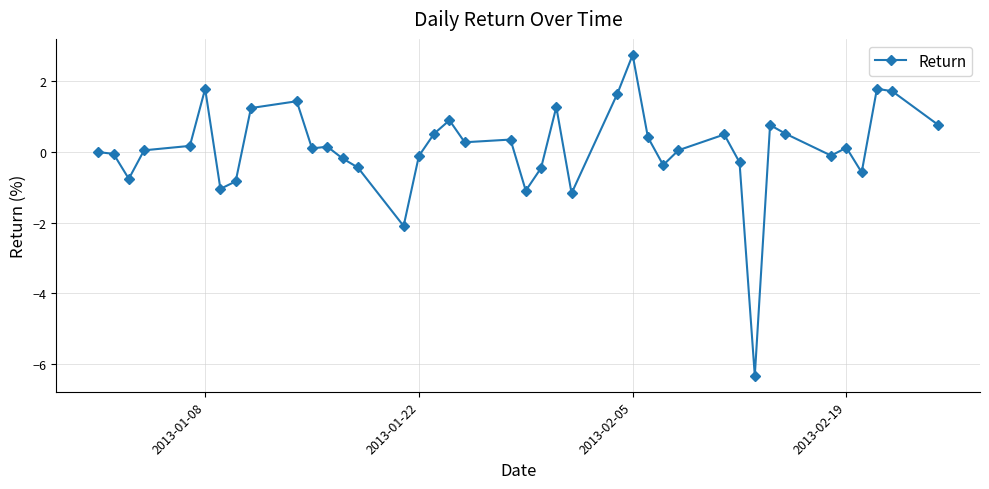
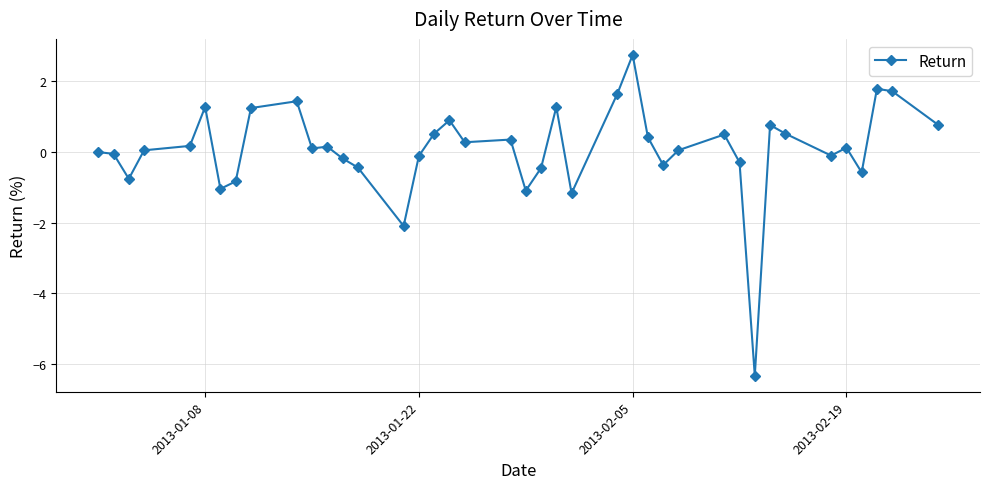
2013-01-08: 1.8 -> 1.3
